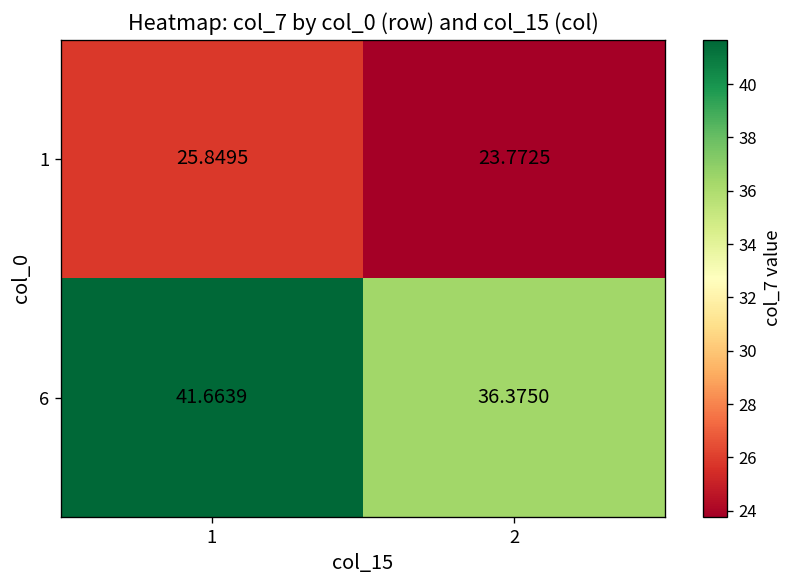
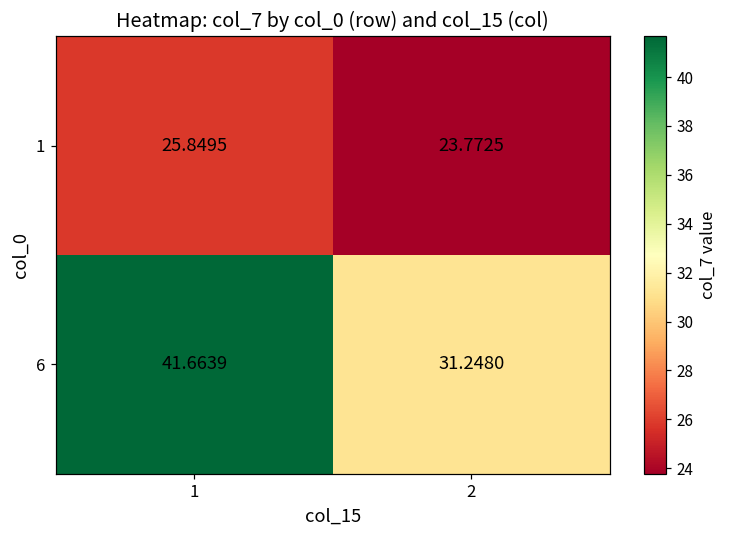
6, 2: 36.3750 -> 31.2480
